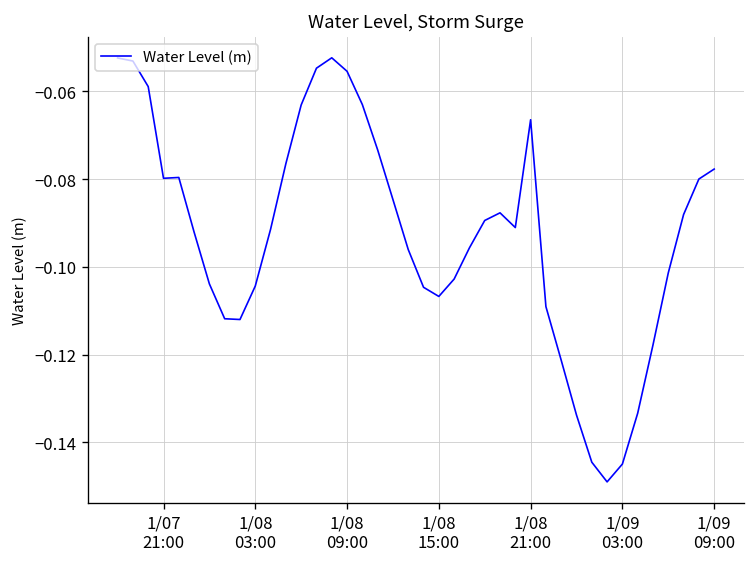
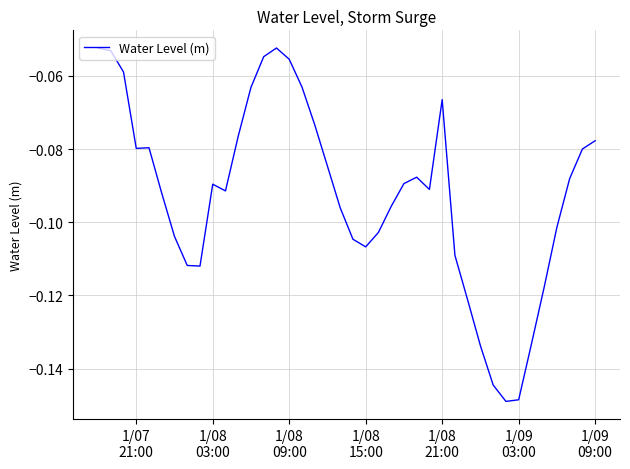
1/08 03:00: -0.104 -> -0.090
1/09 03:00: -0.145 -> -0.149
